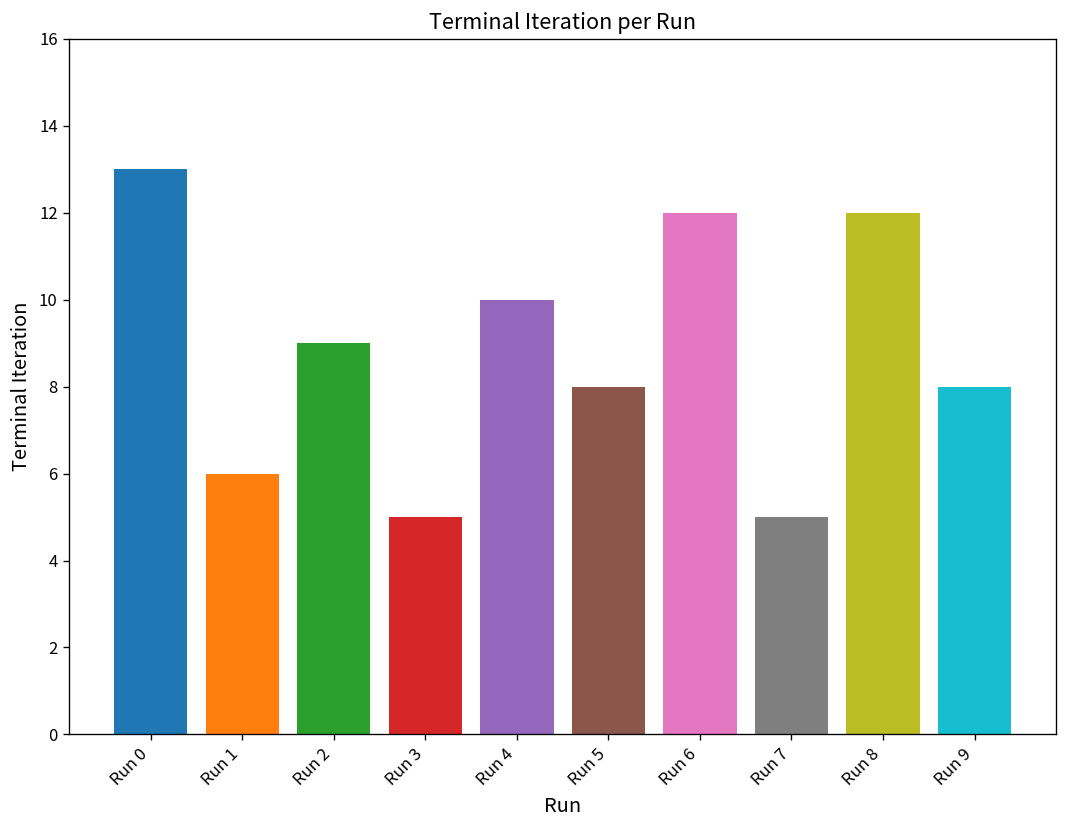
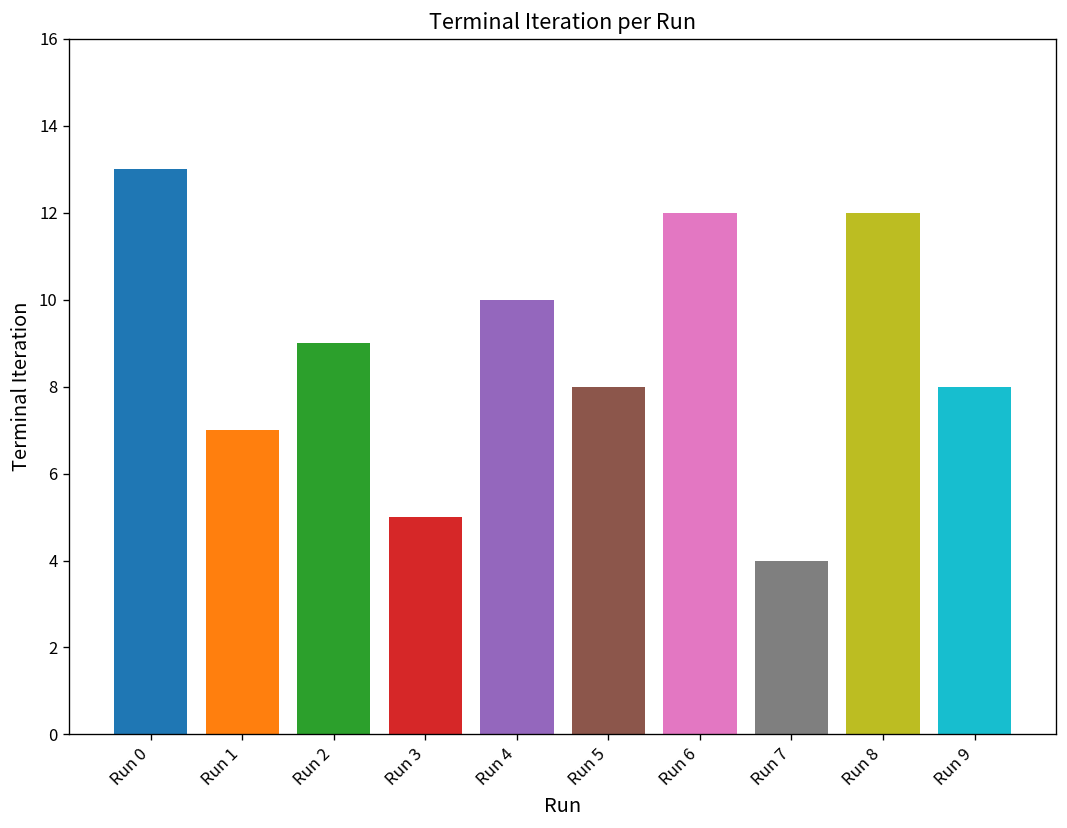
Run 1: 6 -> 7
Run 7: 5 -> 4
